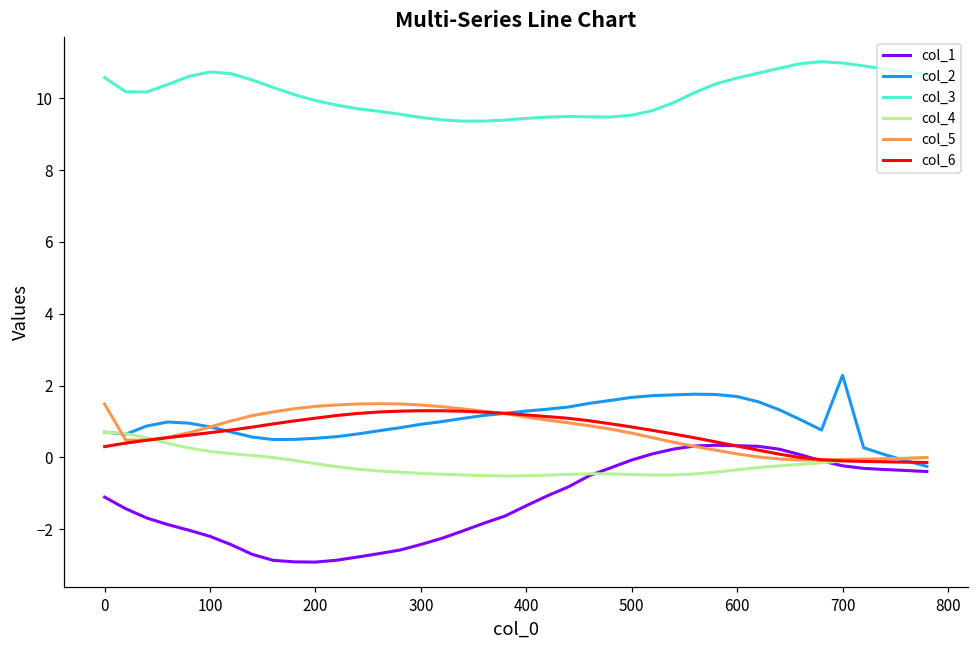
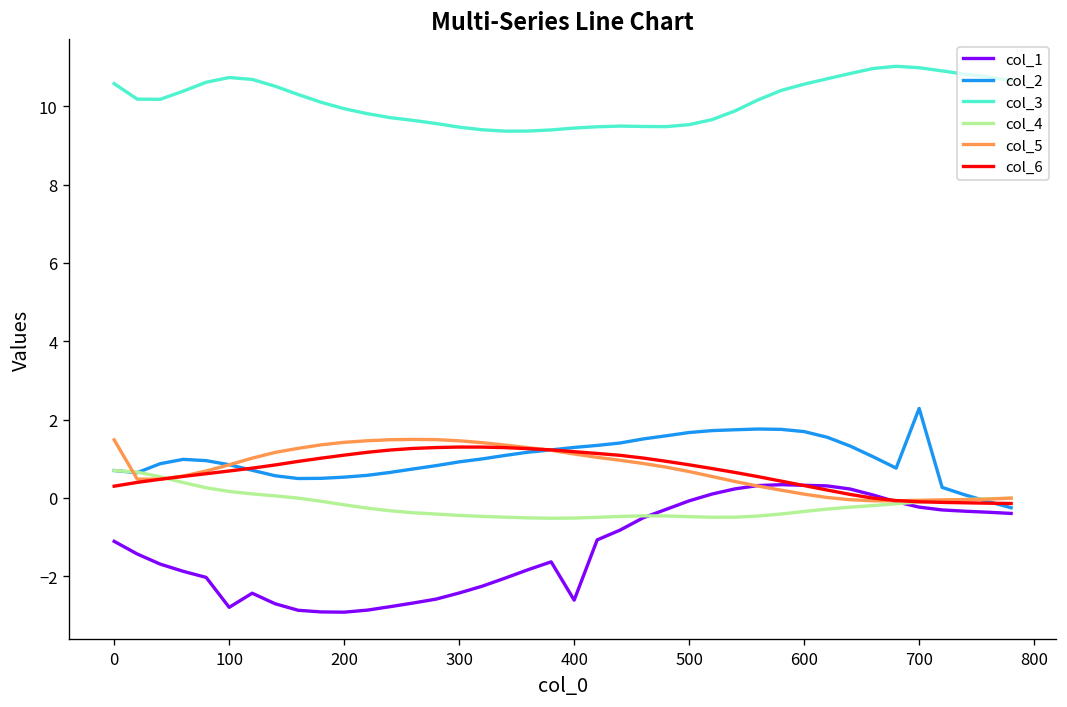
col_1, 100: -2.2 -> -2.8
col_1, 400: -1.3 -> -2.6
